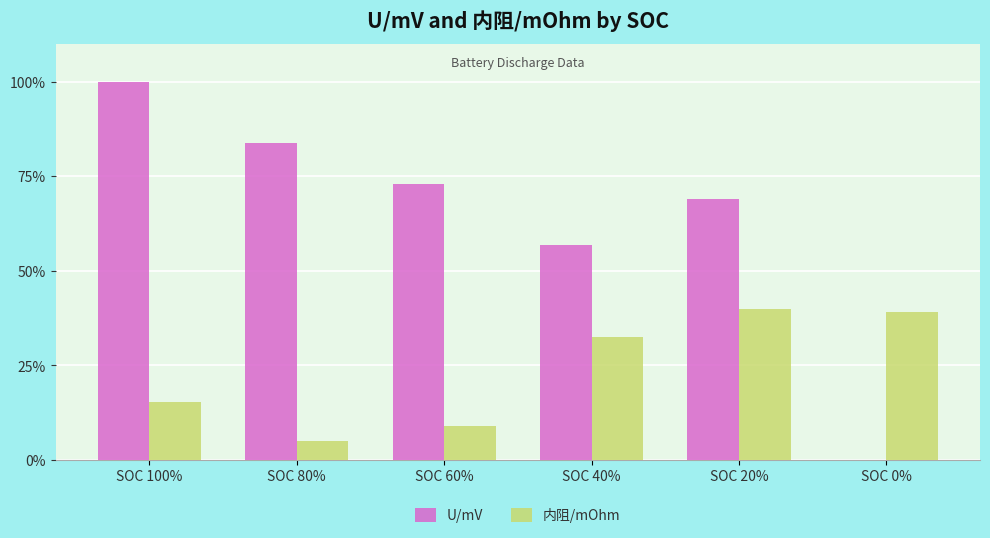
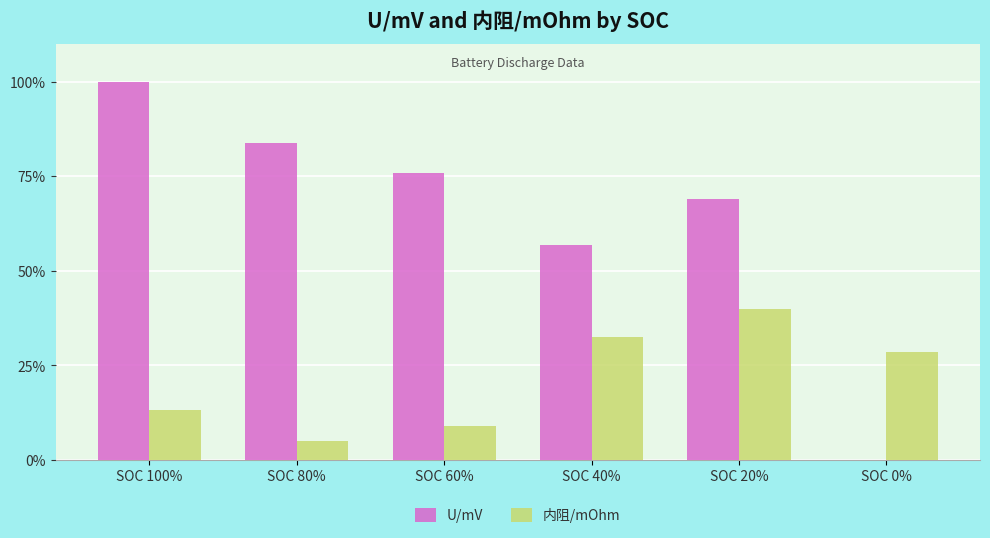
内阻/mOhm, SOC 100%: 15% -> 13%
U/mV, SOC 60%: 73% -> 76%
内阻/mOhm, SOC 0%: 39% -> 29%
